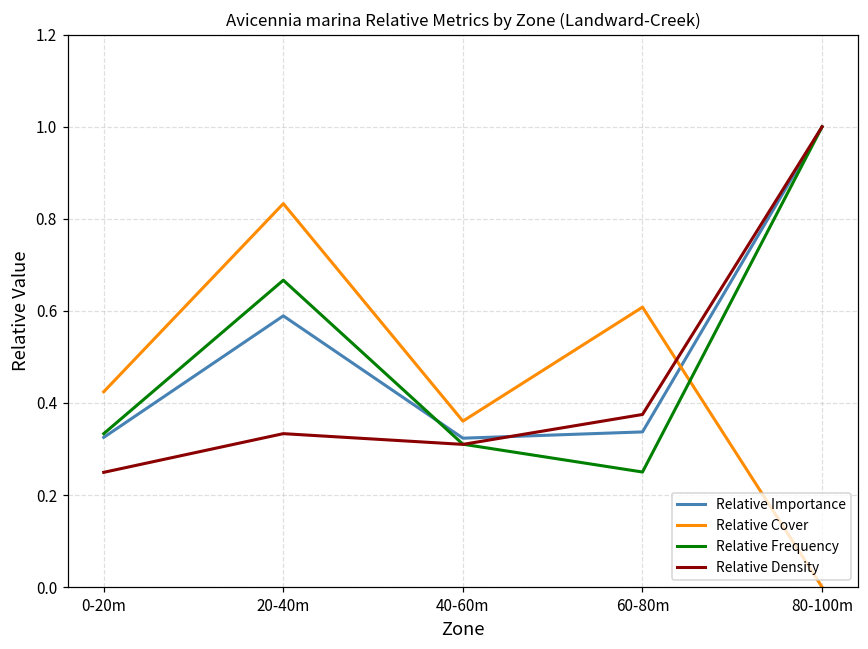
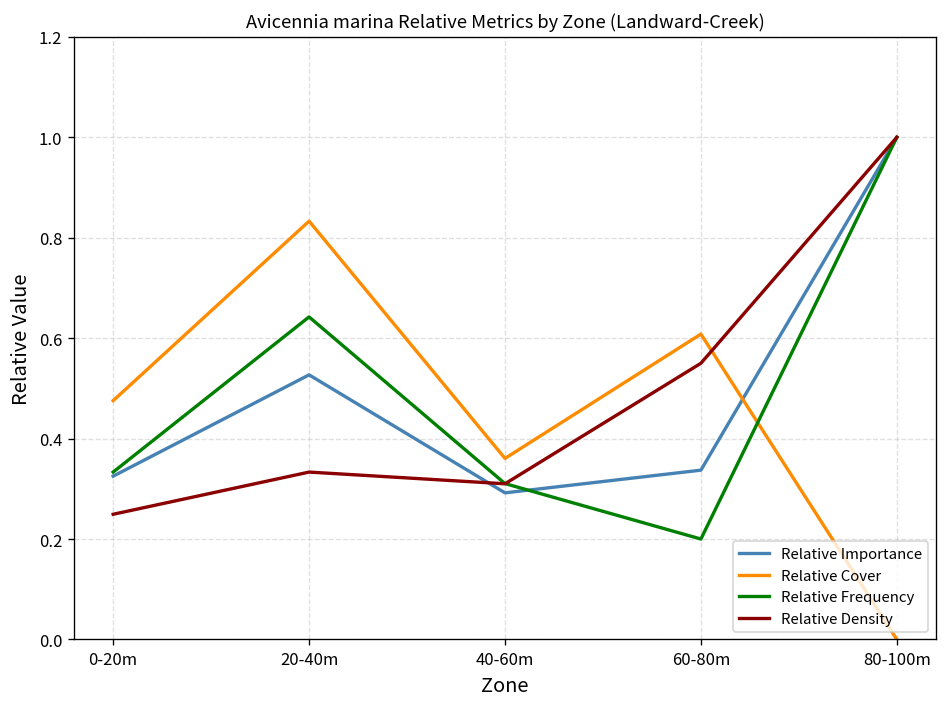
Relative Cover, 0-20m: 0.42 -> 0.48
Relative Importance, 20-40m: 0.59 -> 0.53
Relative Frequency, 20-40m: 0.67 -> 0.64
Relative Importance, 40-60m: 0.32 -> 0.29
Relative Frequency, 60-80m: 0.25 -> 0.20
Relative Density, 60-80m: 0.38 -> 0.55
